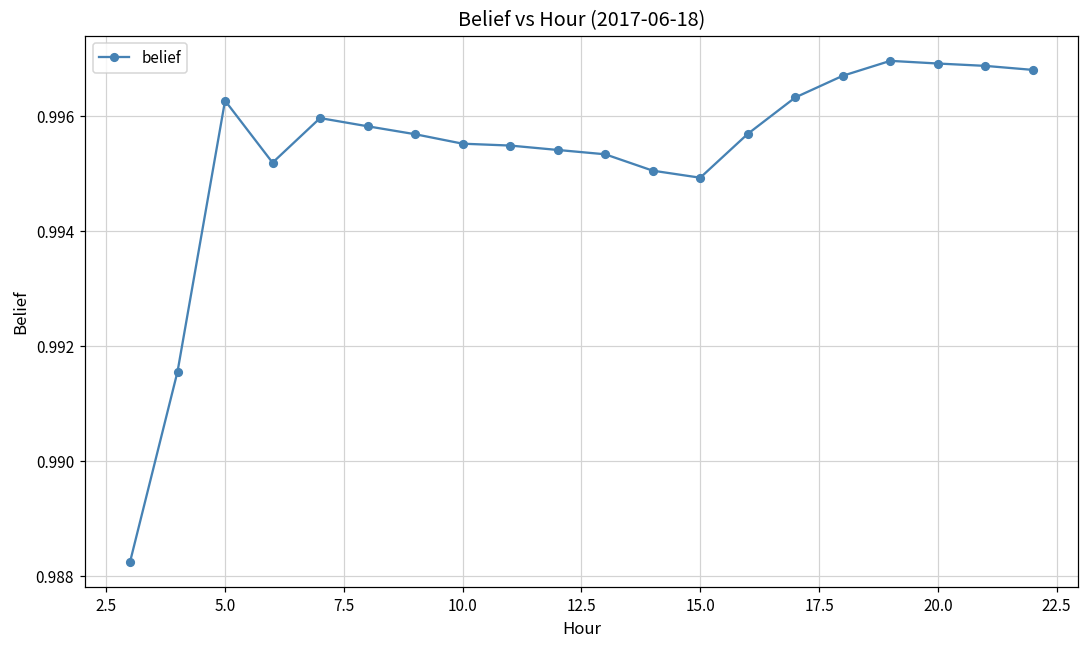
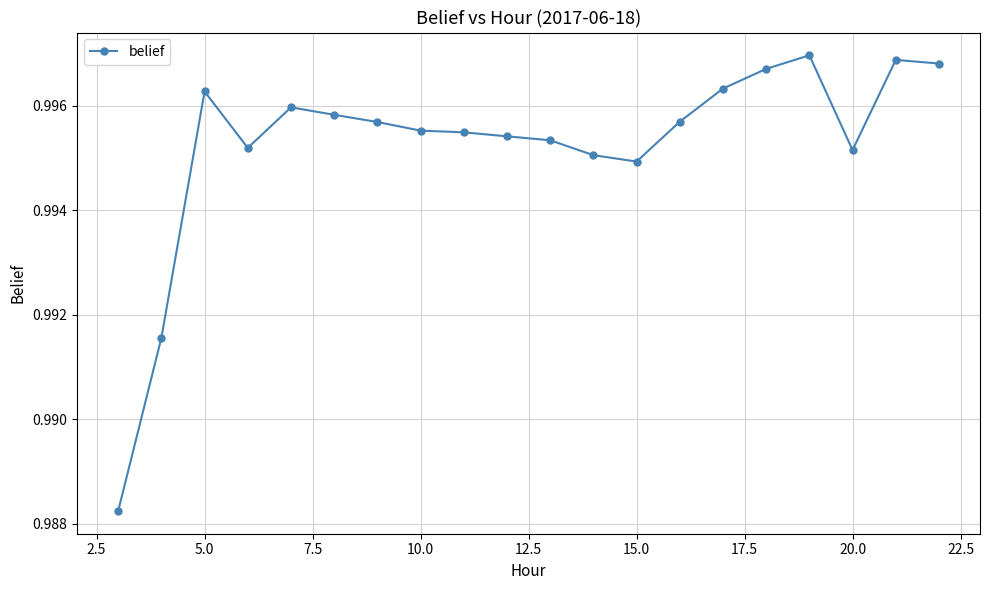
20.0: 0.9969 -> 0.9952
